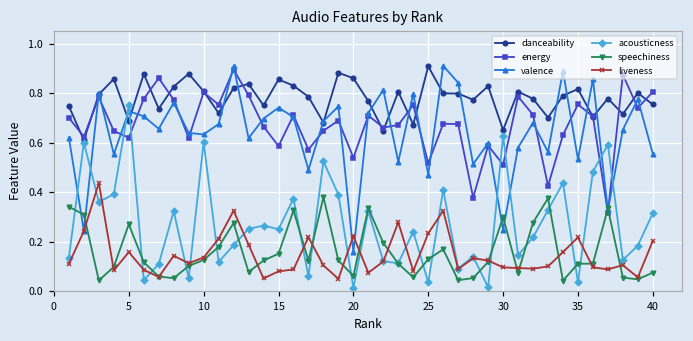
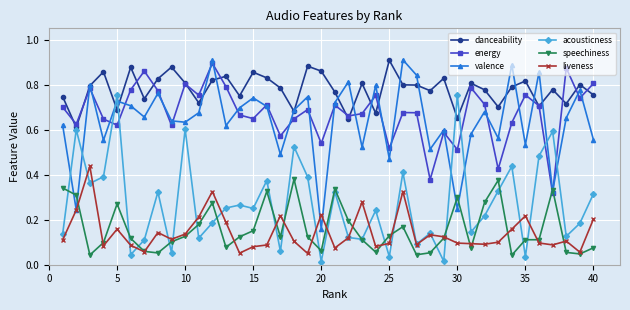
energy, 15: 0.59 -> 0.65
liveness, 25: 0.23 -> 0.09
acousticness, 30: 0.63 -> 0.75
